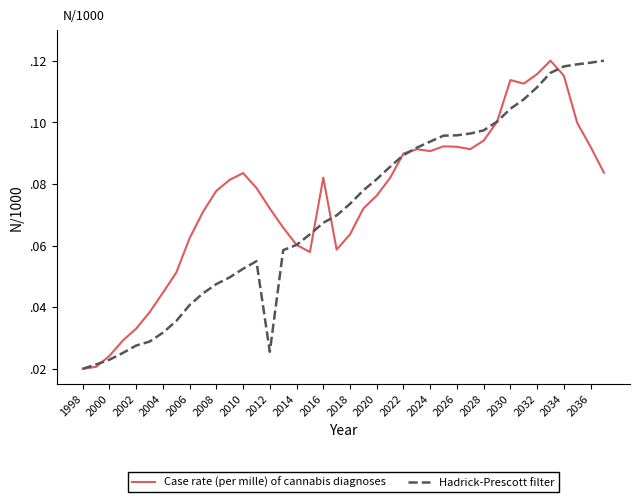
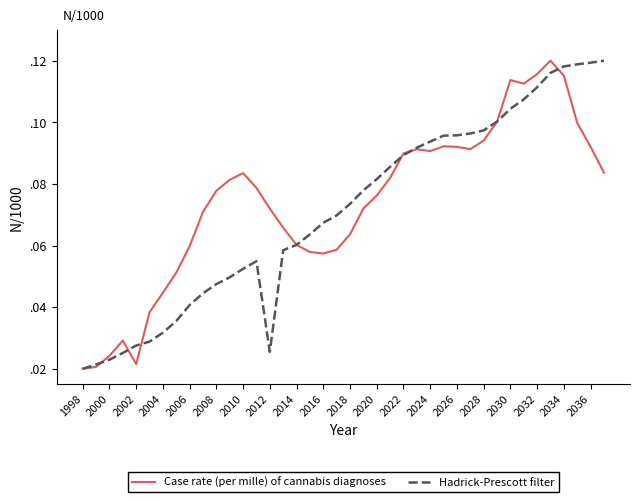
Case rate (per mille) of cannabis diagnoses, 2002: .3.3 -> .2.2
Case rate (per mille) of cannabis diagnoses, 2006: .6.2 -> .6.0
Case rate (per mille) of cannabis diagnoses, 2016: .8.2 -> .5.7
